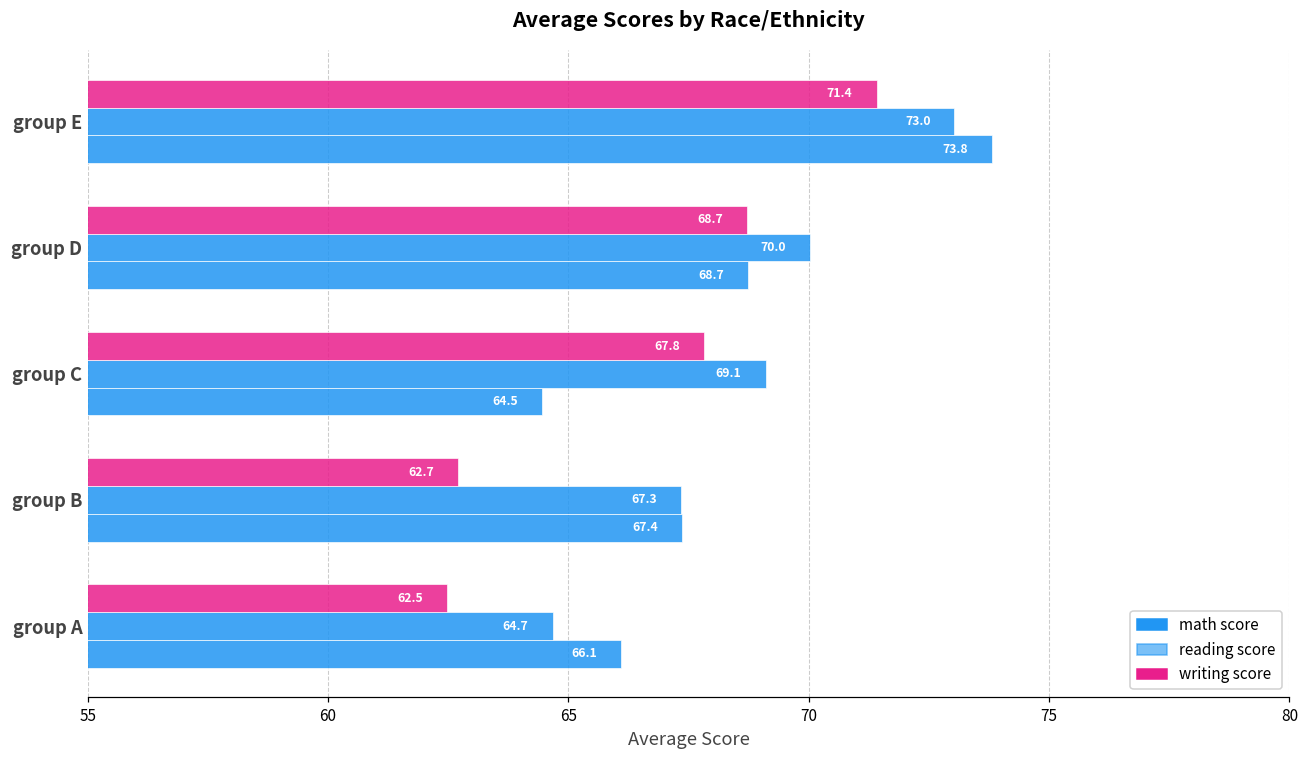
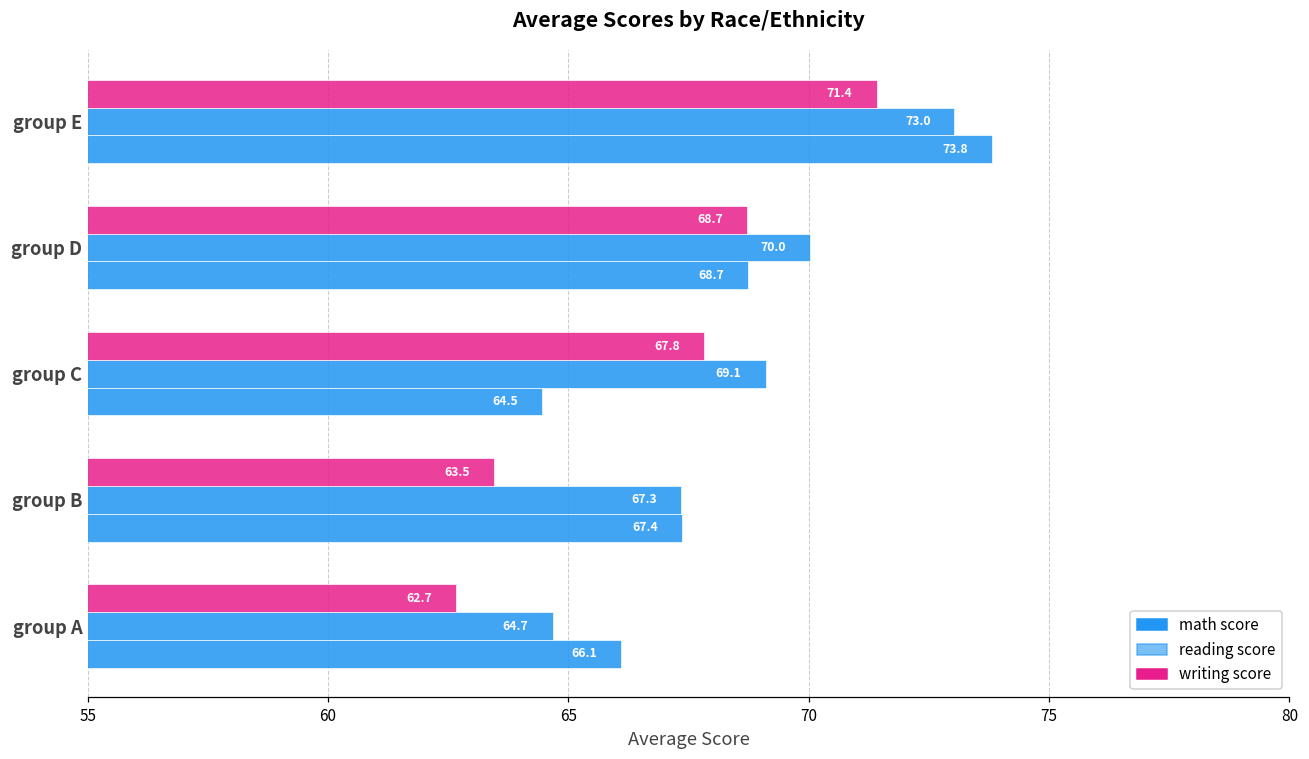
writing score, group B: 62.7 -> 63.5
writing score, group A: 62.5 -> 62.7
